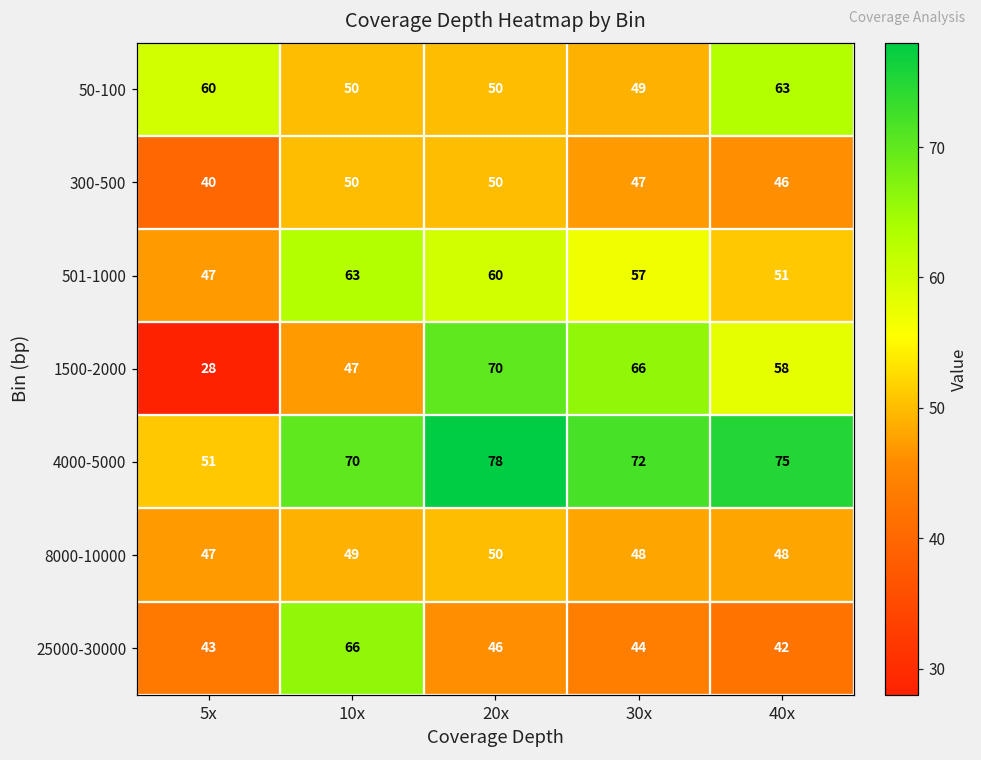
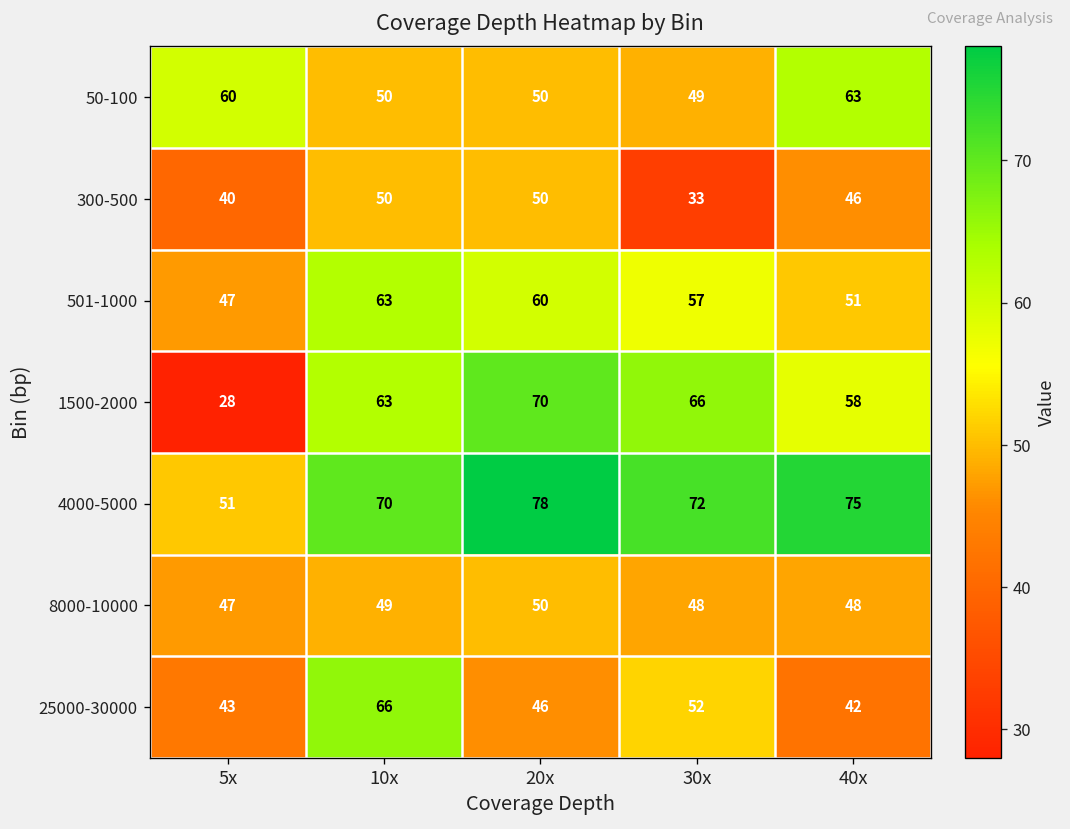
300-500, 30x: 47 -> 33
1500-2000, 10x: 47 -> 63
25000-30000, 30x: 44 -> 52
